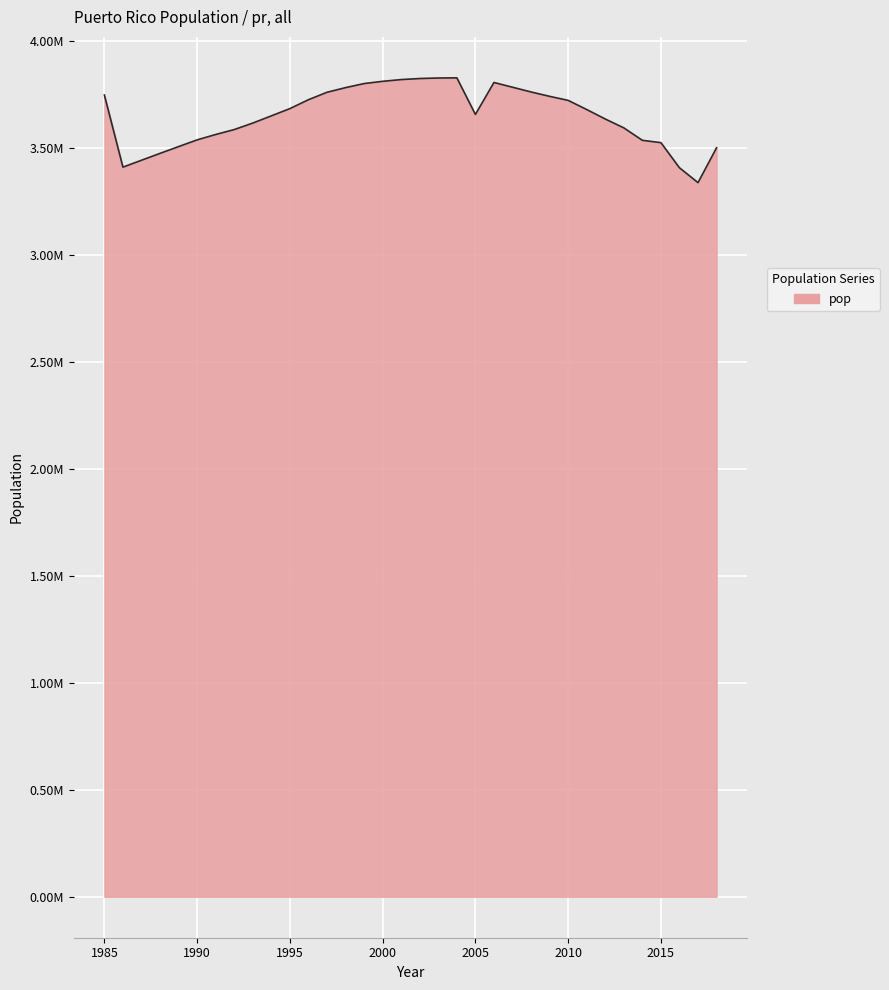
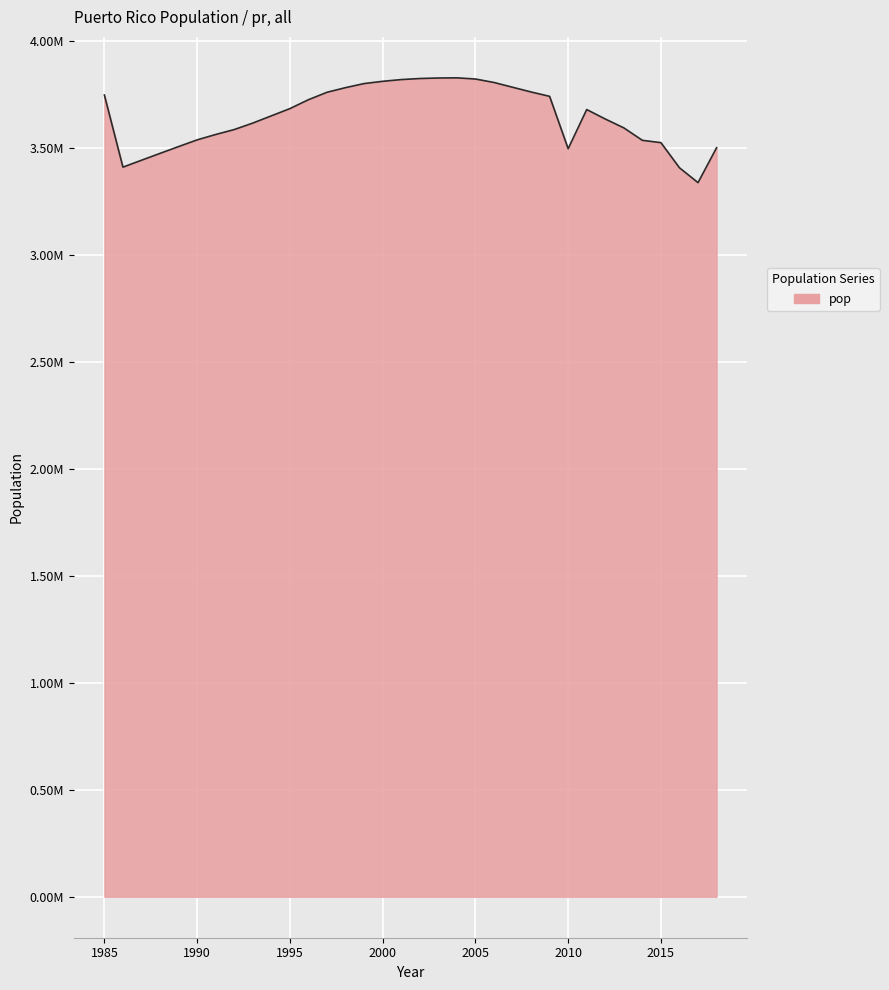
2005: 3660000 -> 3820000
2010: 3720000 -> 3500000
